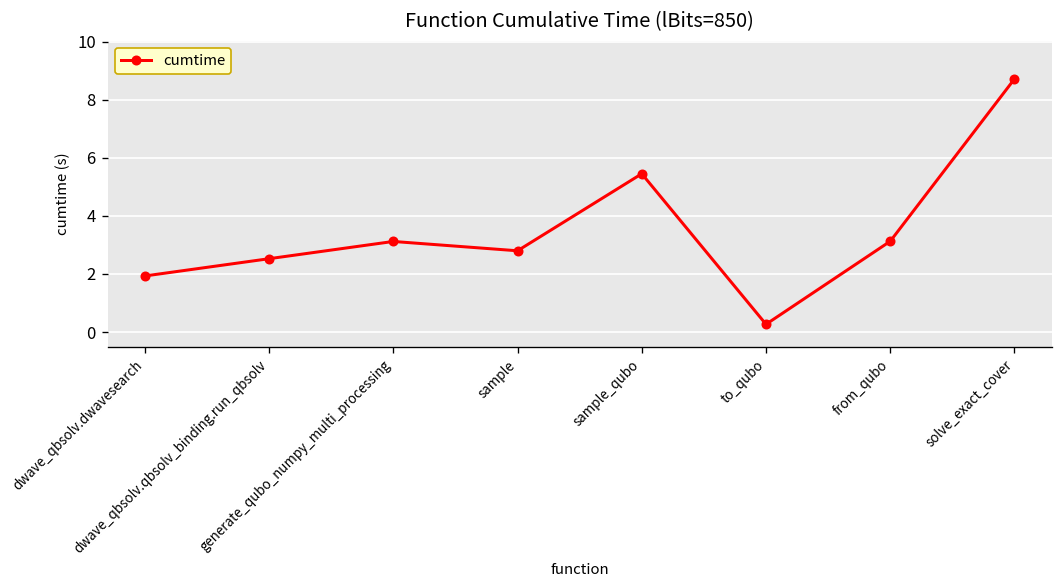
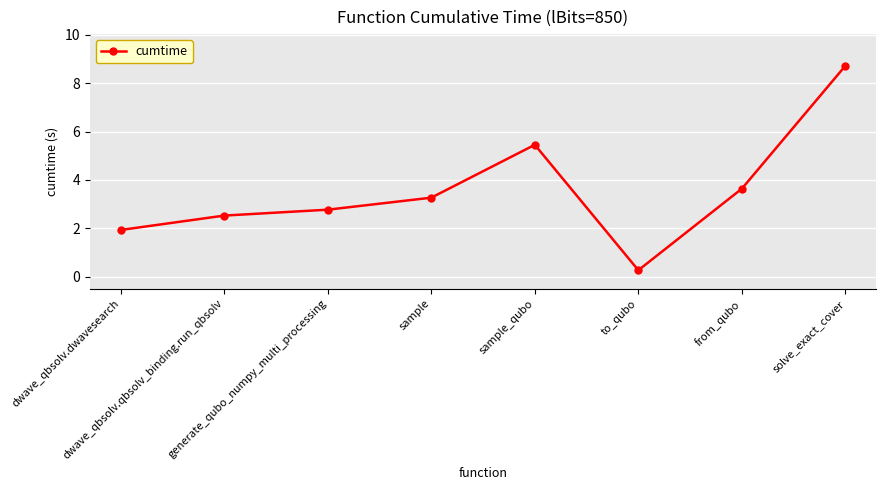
generate_qubo_numpy_multi_processing: 3.1 -> 2.8
sample: 2.8 -> 3.3
from_qubo: 3.1 -> 3.6
